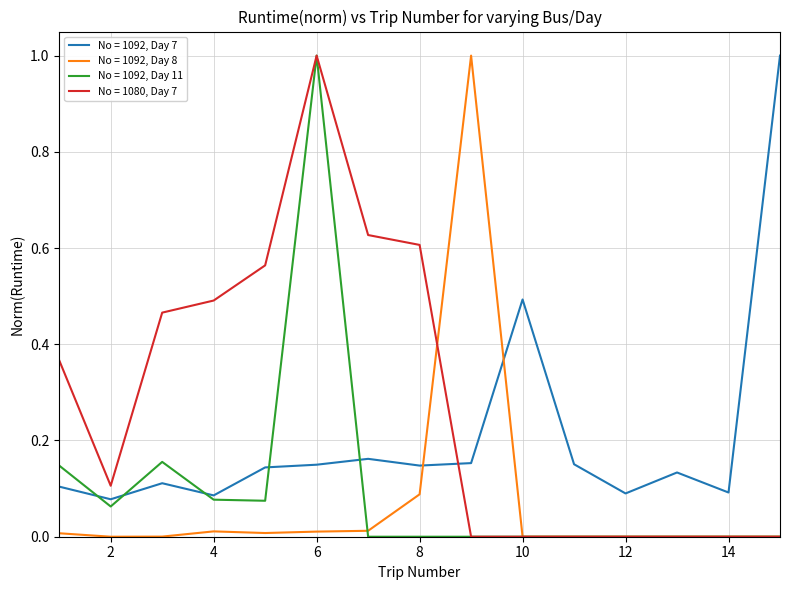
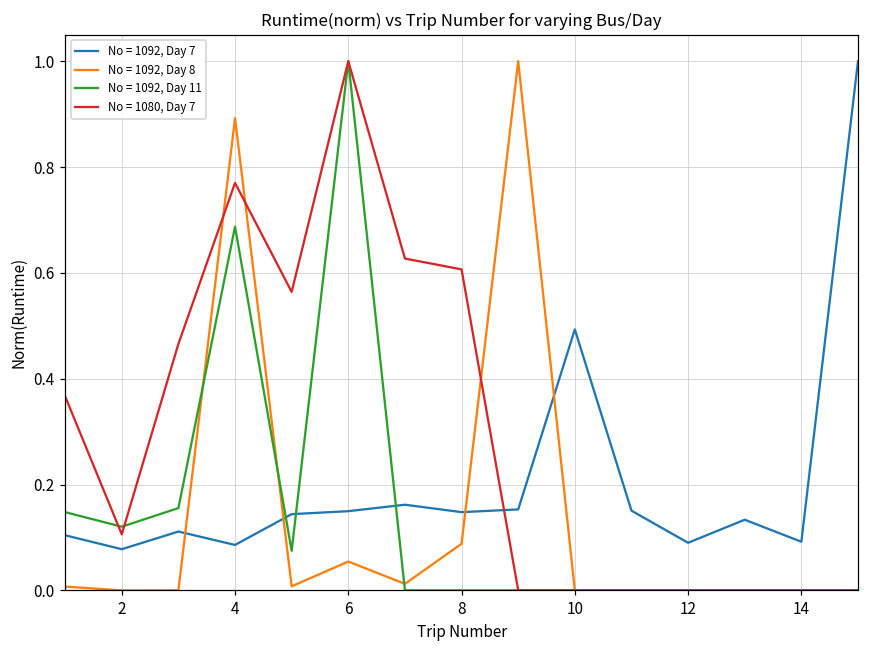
No = 1092, Day 11, 2: 0.06 -> 0.12
No = 1092, Day 8, 4: 0.01 -> 0.89
No = 1092, Day 11, 4: 0.08 -> 0.69
No = 1080, Day 7, 4: 0.49 -> 0.77
No = 1092, Day 8, 6: 0.01 -> 0.05
